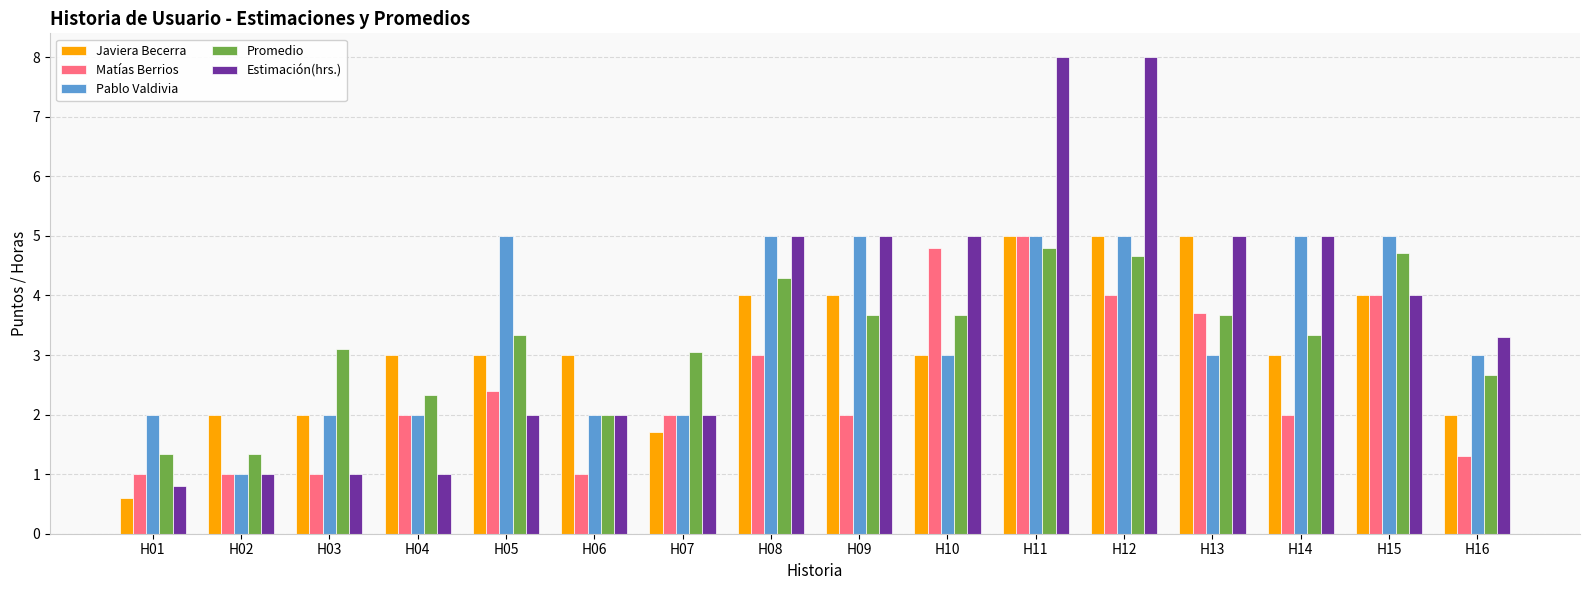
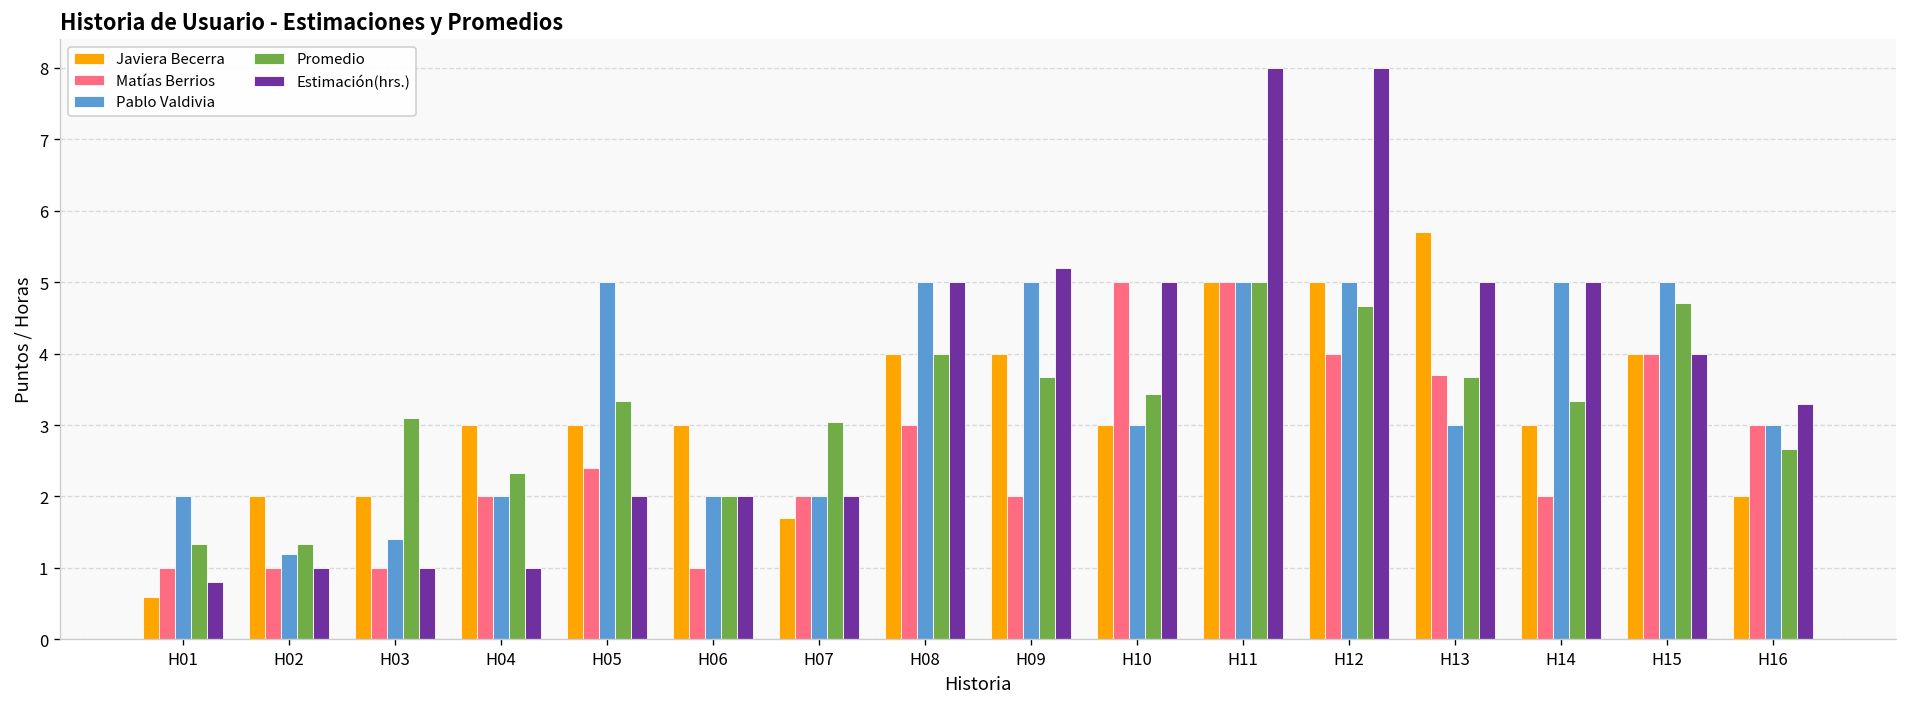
Pablo Valdivia, H02: 1.0 -> 1.2
Pablo Valdivia, H03: 2.0 -> 1.4
Promedio, H08: 4.3 -> 4.0
Estimación(hrs.), H09: 5.0 -> 5.2
Matías Berrios, H10: 4.8 -> 5.0
Promedio, H10: 3.7 -> 3.4
Promedio, H11: 4.8 -> 5.0
Javiera Becerra, H13: 5.0 -> 5.7
Matías Berrios, H16: 1.3 -> 3.0
